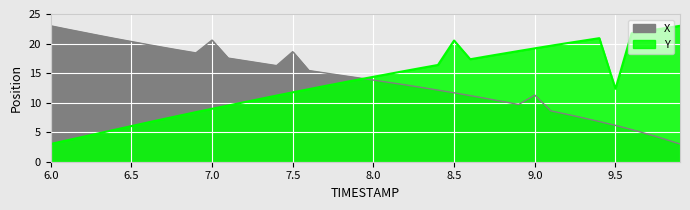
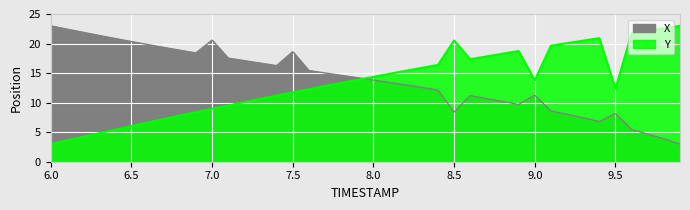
X, 8.5: 12 -> 8
Y, 9.0: 19 -> 14
X, 9.5: 6 -> 8
